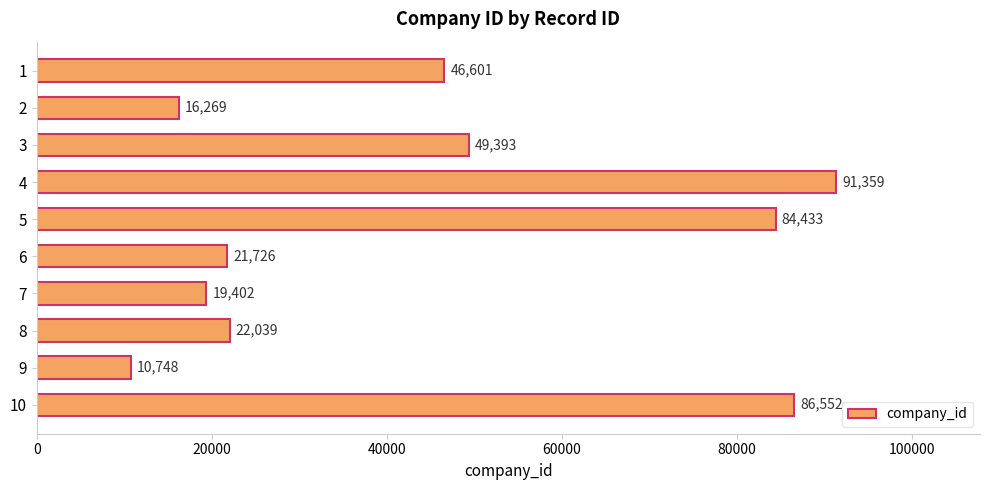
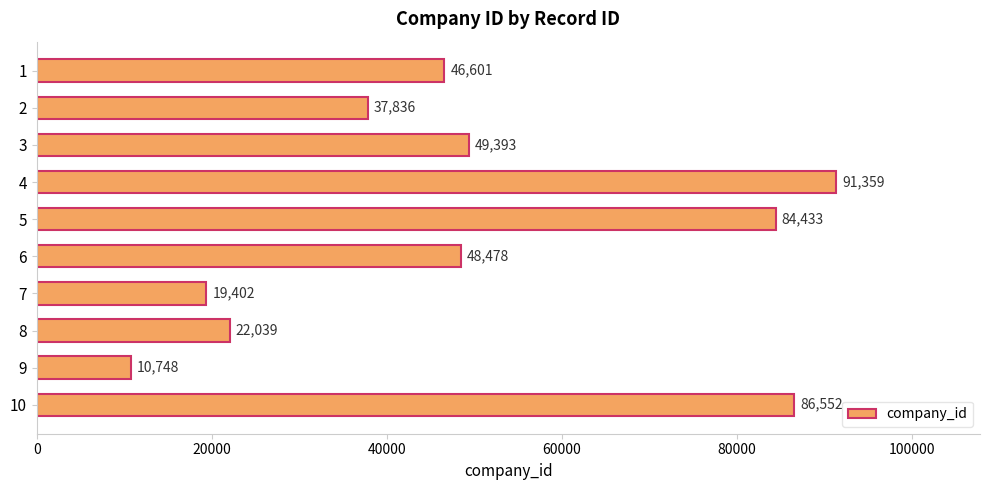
2: 16,269 -> 37,836
6: 21,726 -> 48,478
